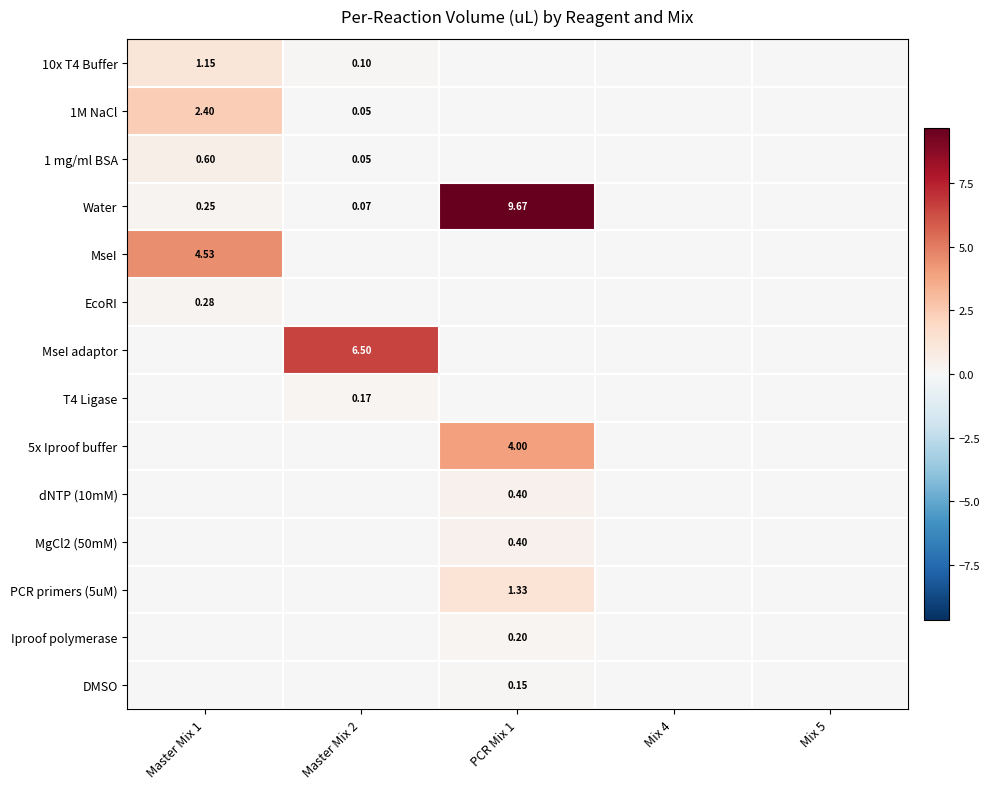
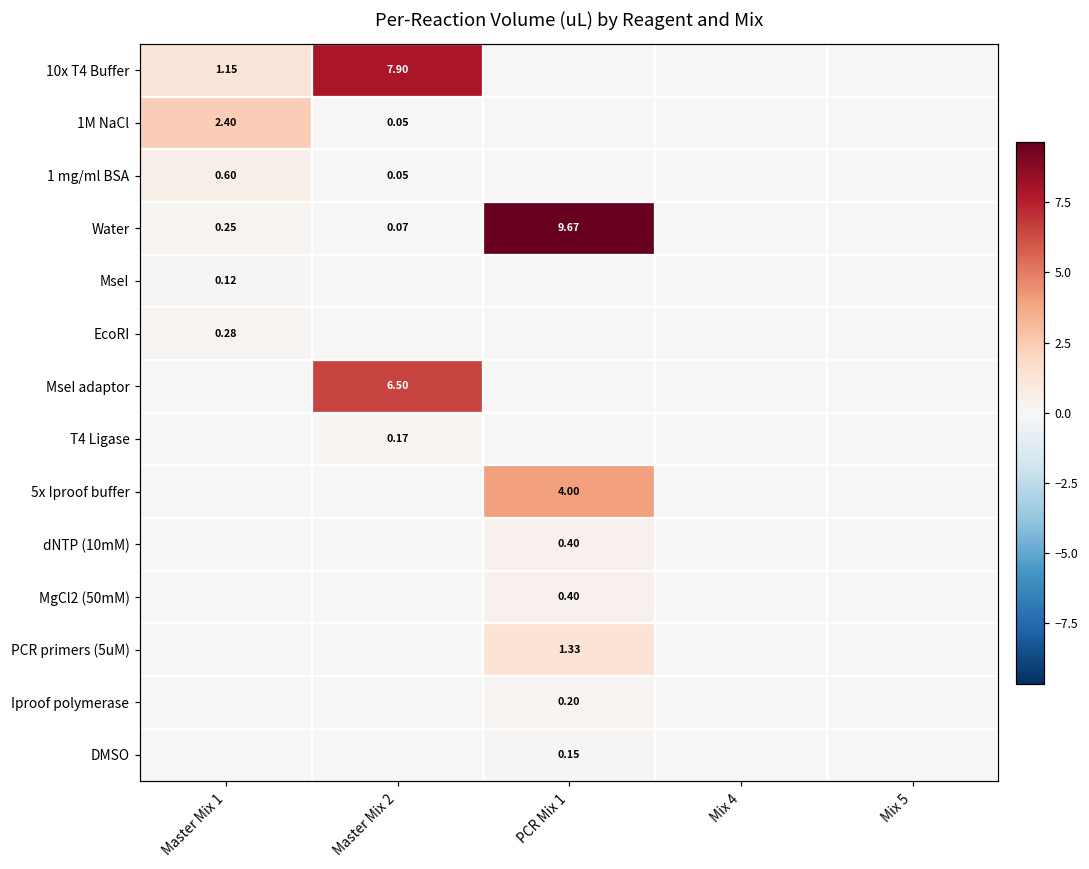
10x T4 Buffer, Master Mix 2: 0.10 -> 7.90
MseI, Master Mix 1: 4.53 -> 0.12
